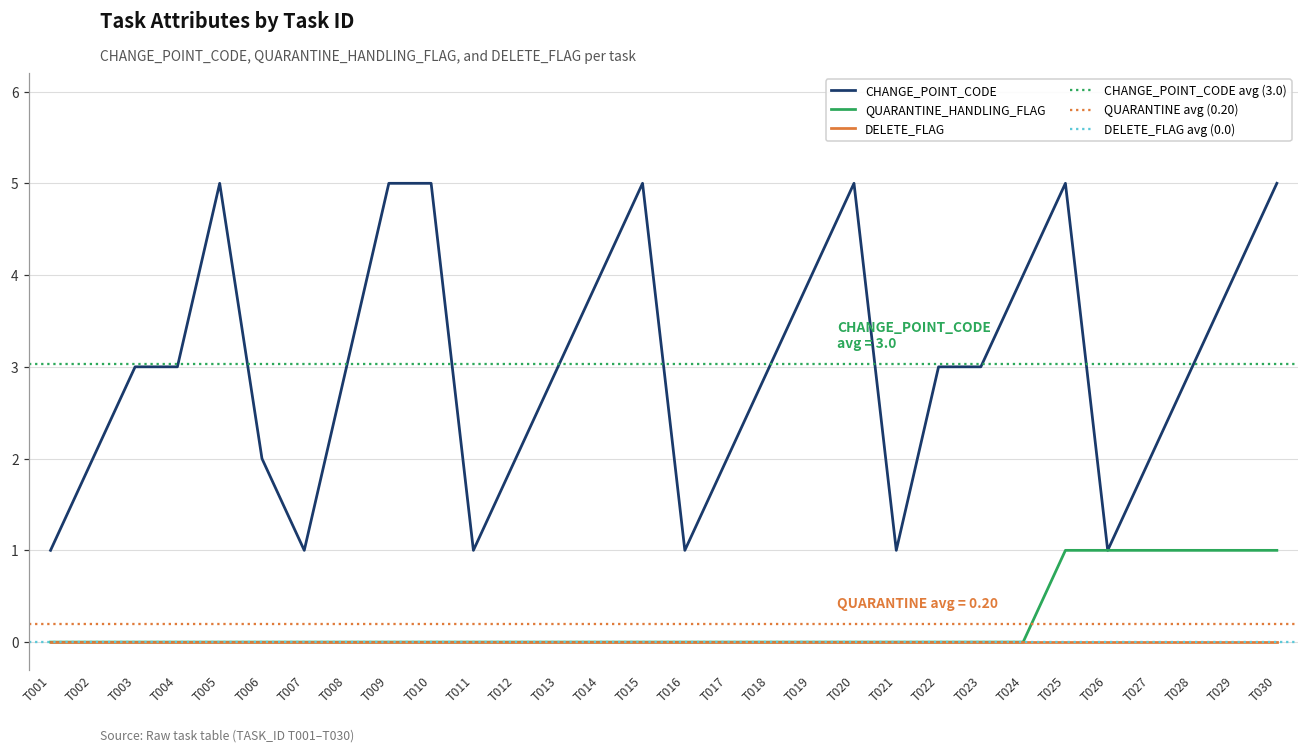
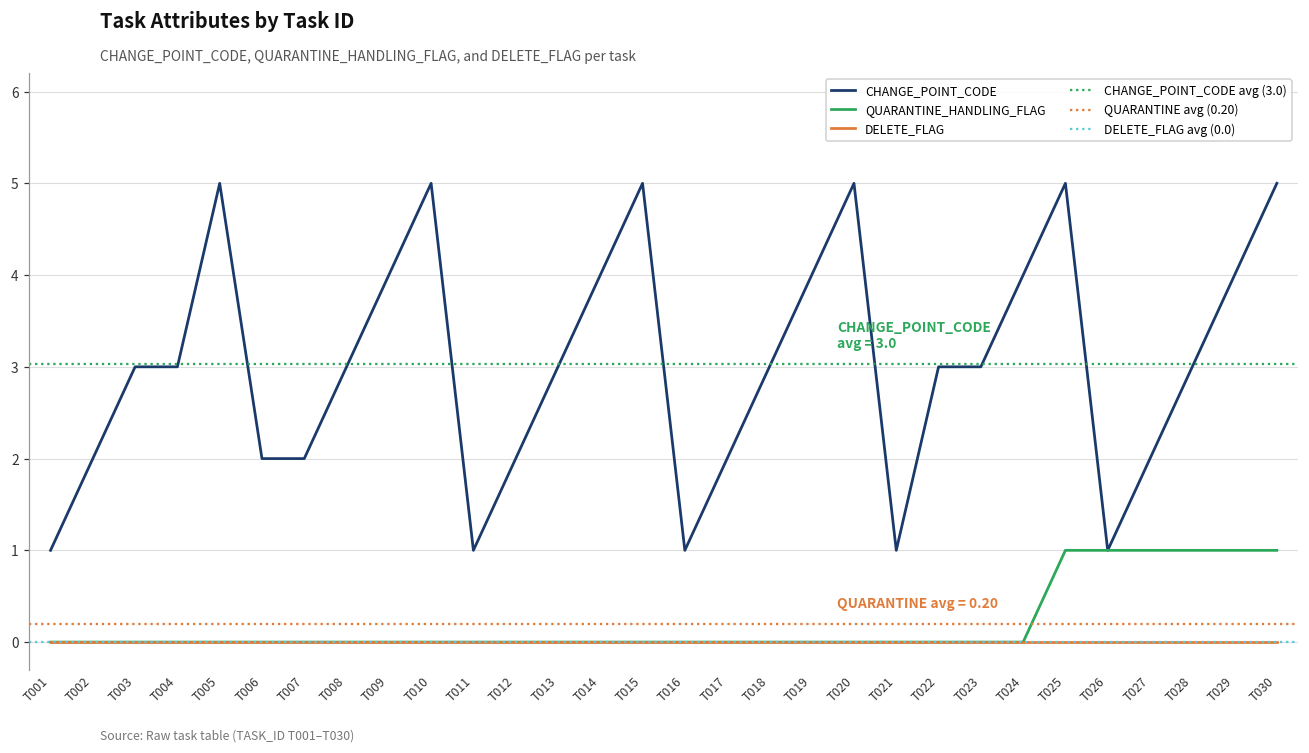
CHANGE_POINT_CODE, T007: 1 -> 2
CHANGE_POINT_CODE, T009: 5 -> 4
